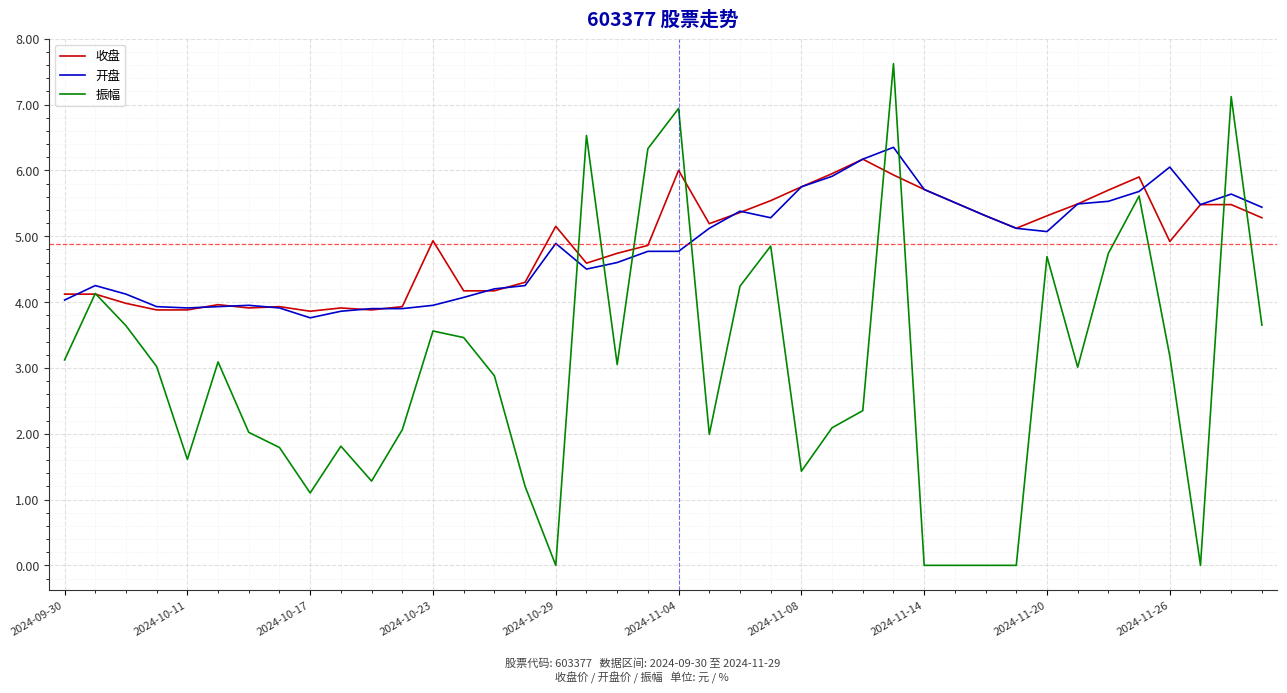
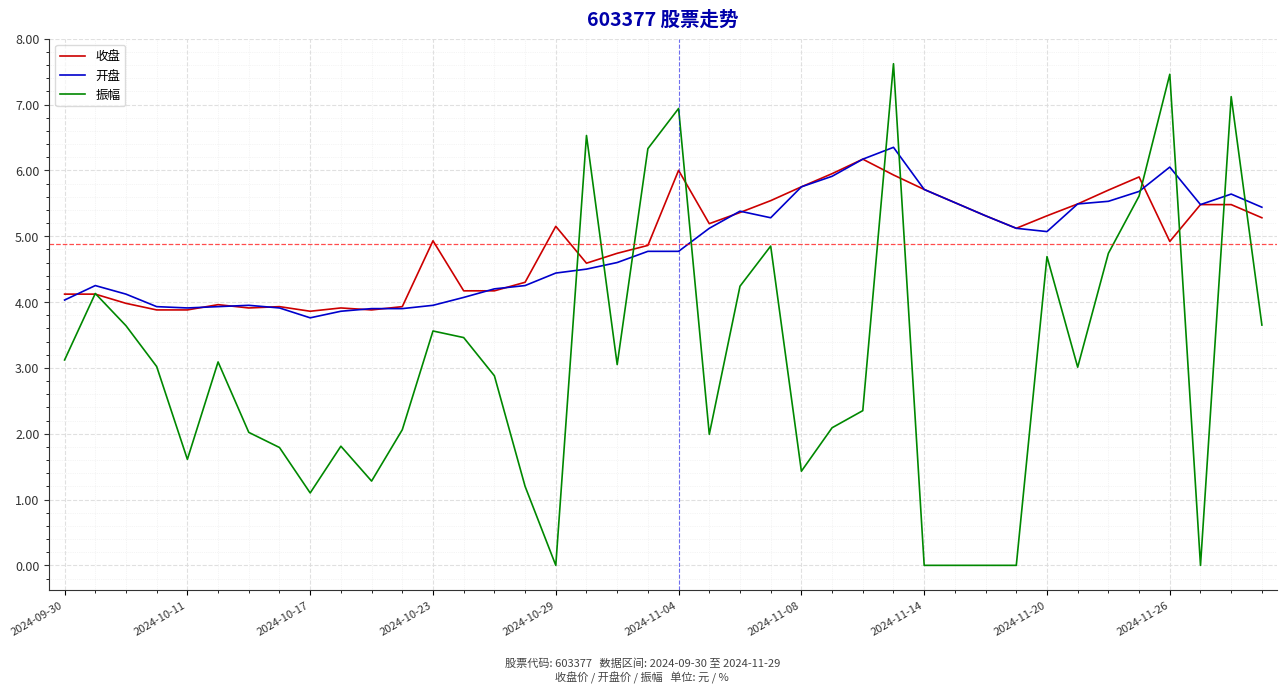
开盘, 2024-10-29: 4.9 -> 4.4
振幅, 2024-11-26: 3.2 -> 7.5
